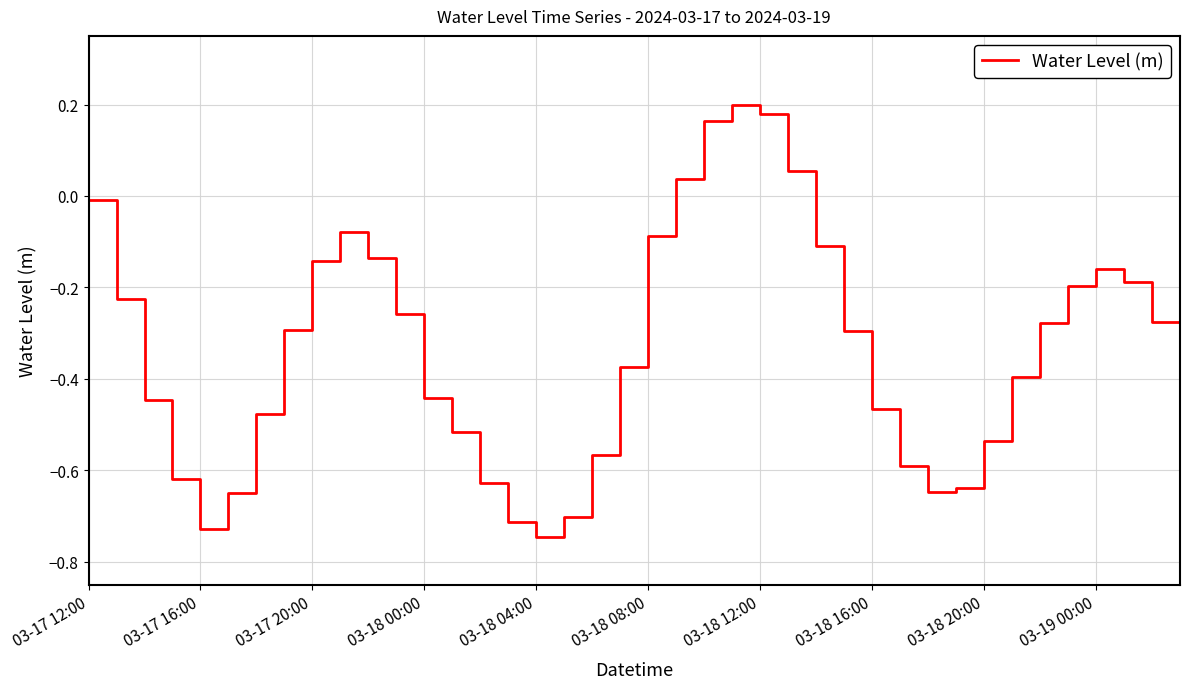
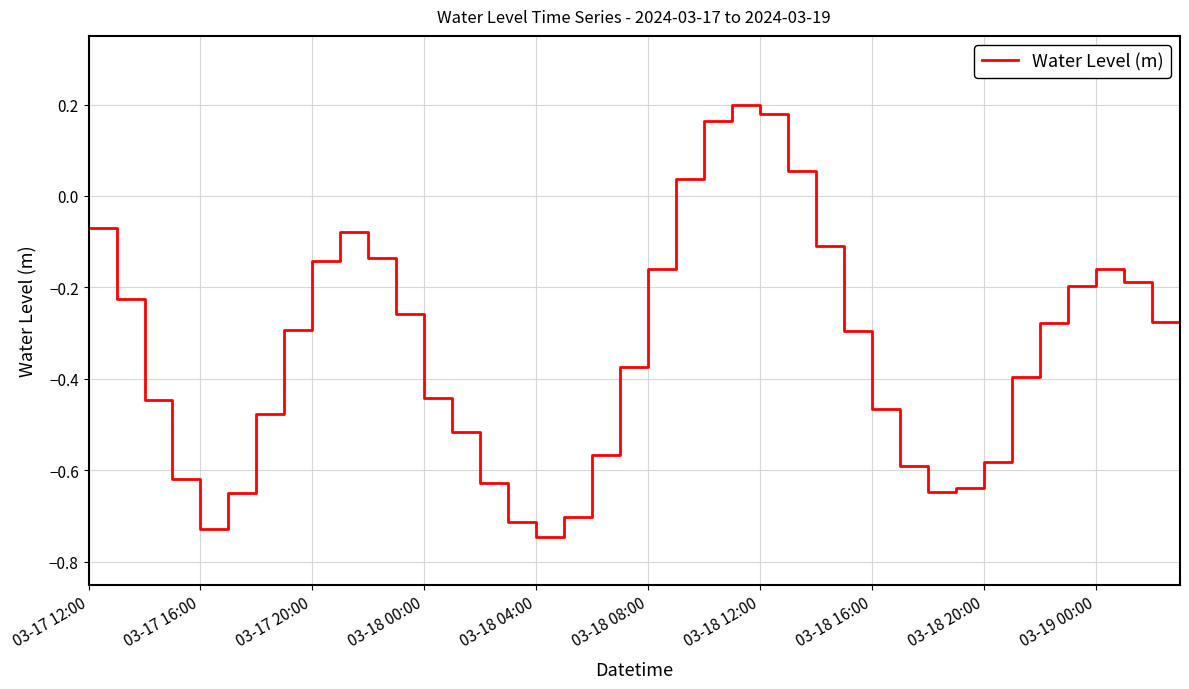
03-17 12:00: -0.01 -> -0.07
03-18 08:00: -0.09 -> -0.16
03-18 20:00: -0.53 -> -0.58
